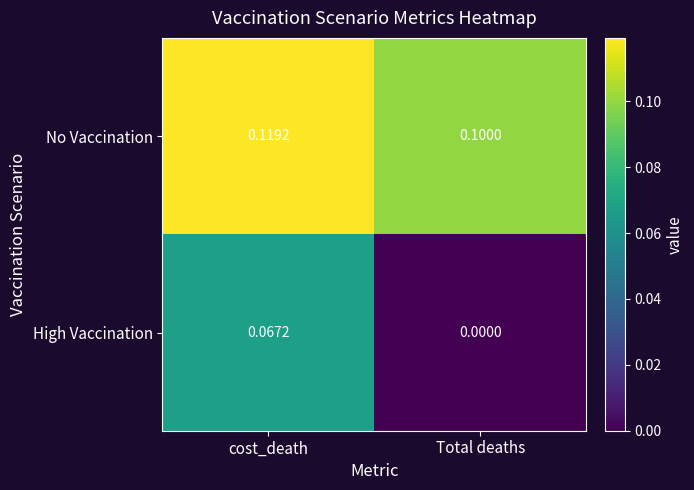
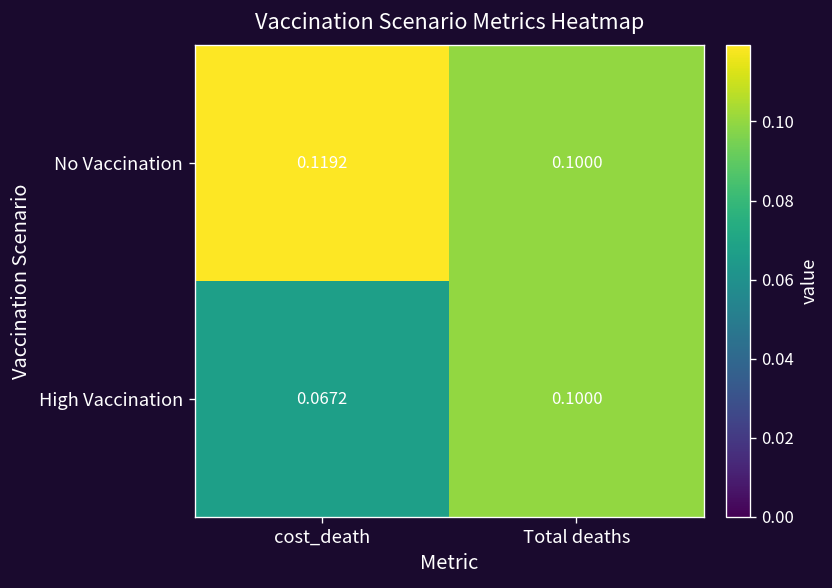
High Vaccination, Total deaths: 0.0000 -> 0.1000
